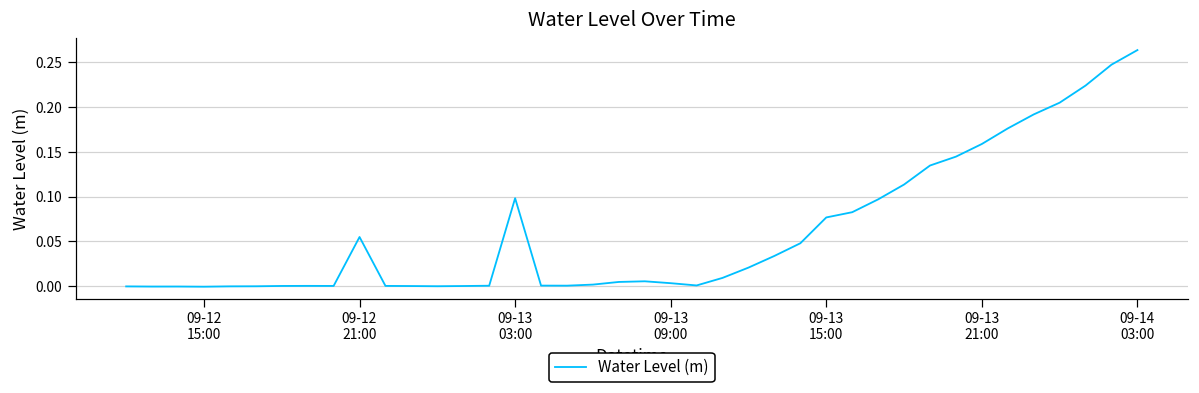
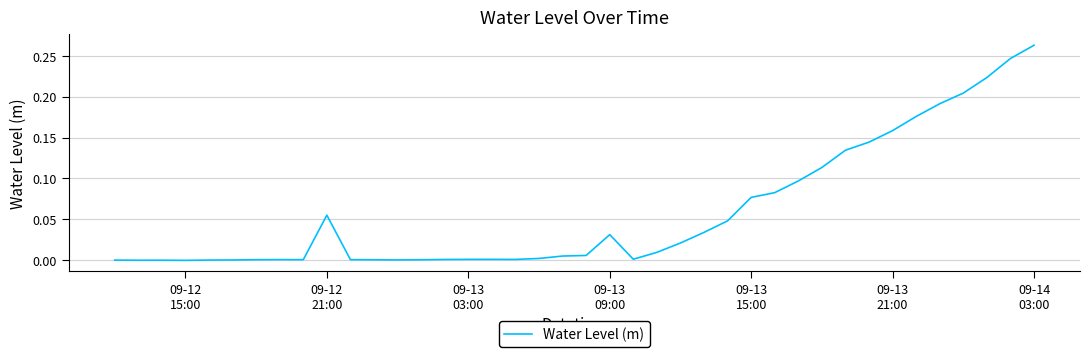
09-13 03:00: 0.10 -> 0.00
09-13 09:00: 0.00 -> 0.03
